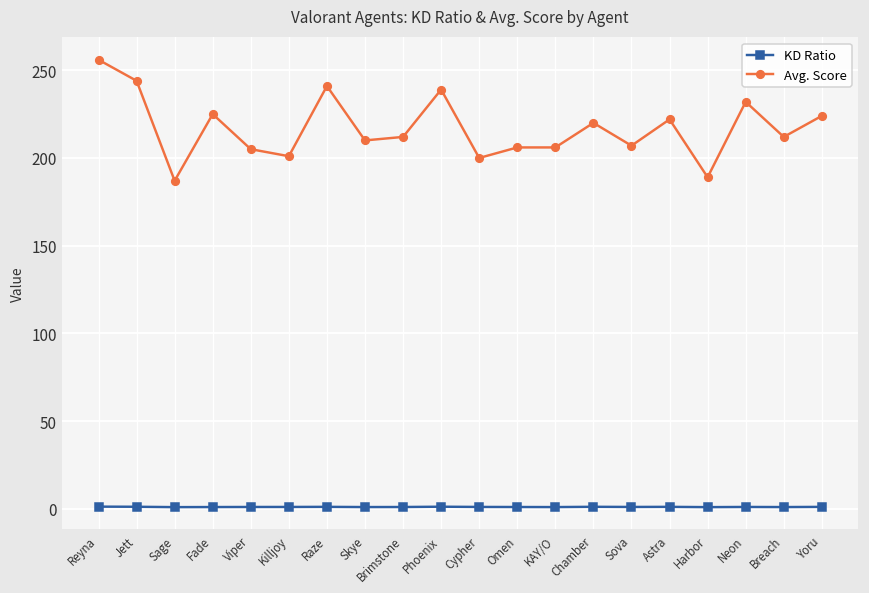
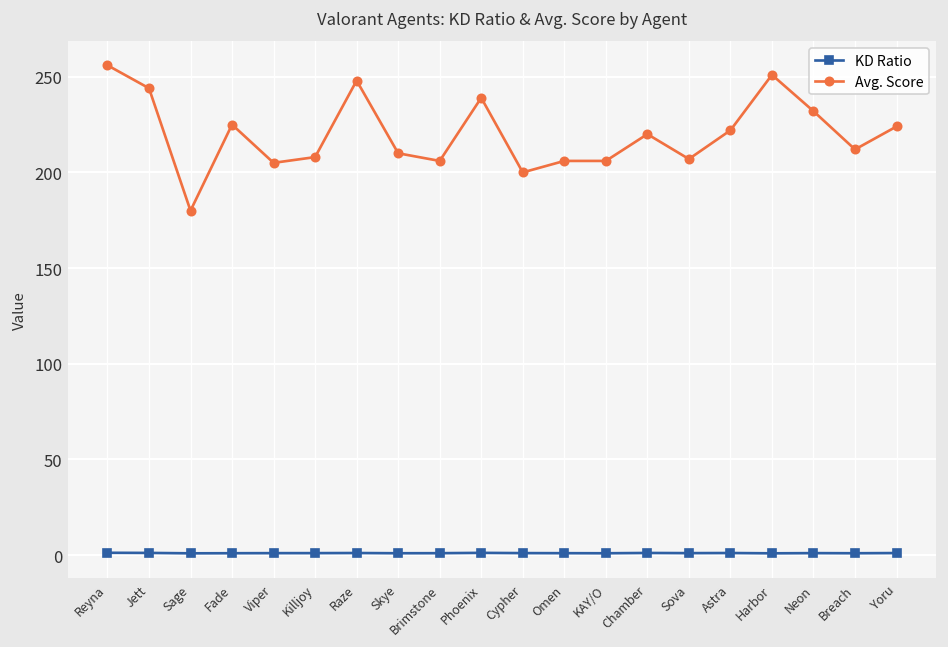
Avg. Score, Sage: 187 -> 180
Avg. Score, Killjoy: 201 -> 208
Avg. Score, Raze: 241 -> 248
Avg. Score, Brimstone: 212 -> 206
Avg. Score, Harbor: 189 -> 251
